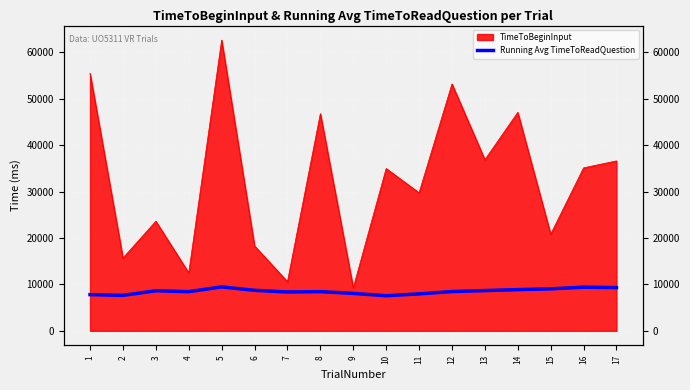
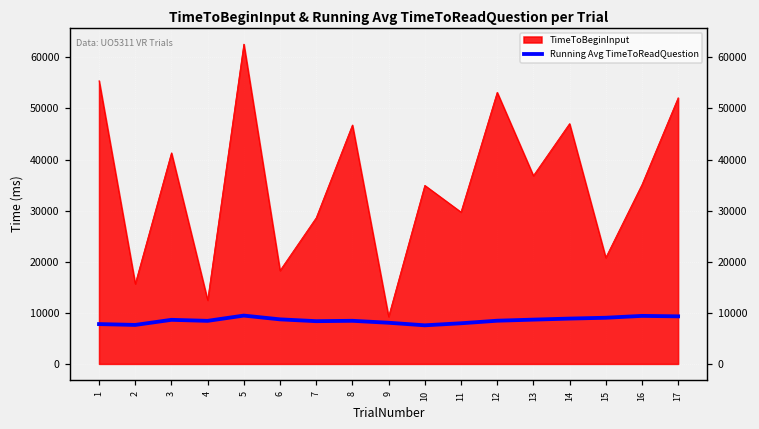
TimeToBeginInput, 3: 24000 -> 41000
TimeToBeginInput, 7: 11000 -> 29000
TimeToBeginInput, 17: 37000 -> 52000
